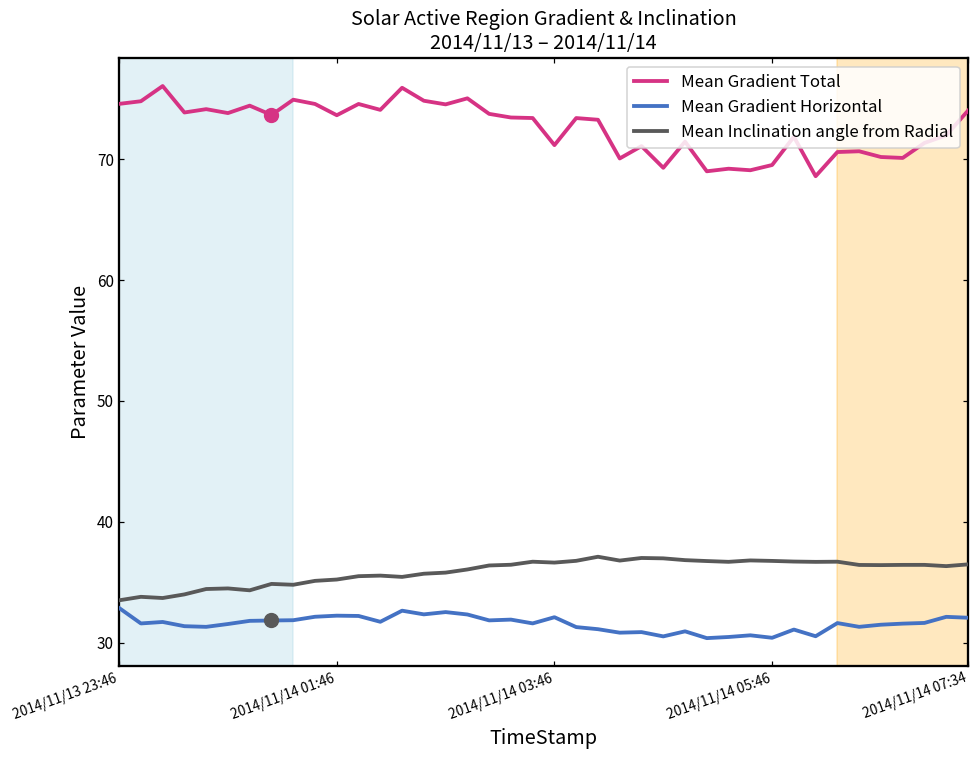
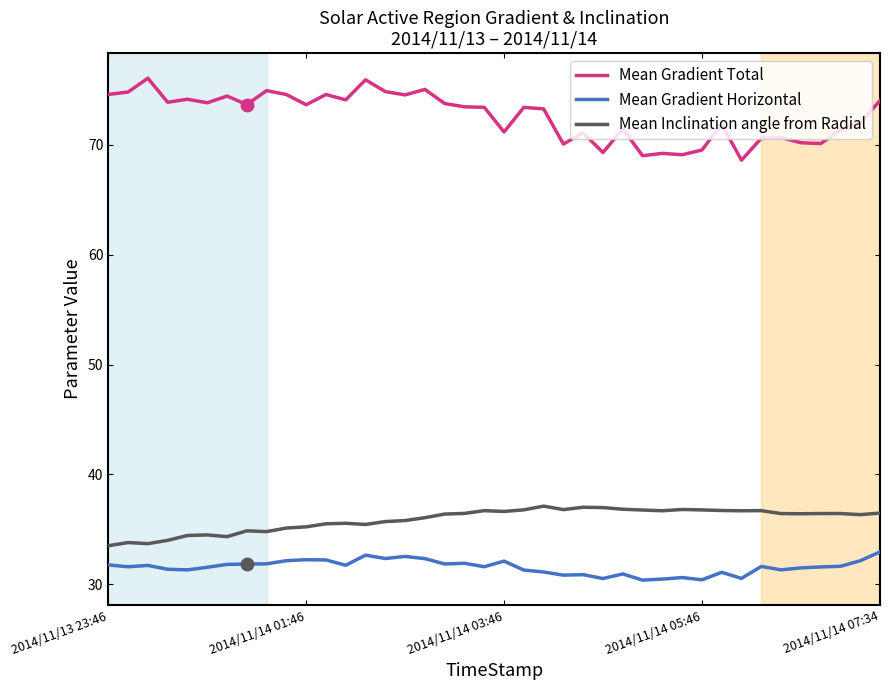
Mean Gradient Horizontal, 2014/11/13 23:46: 32.9 -> 31.8
Mean Gradient Horizontal, 2014/11/14 07:34: 32.1 -> 32.9
